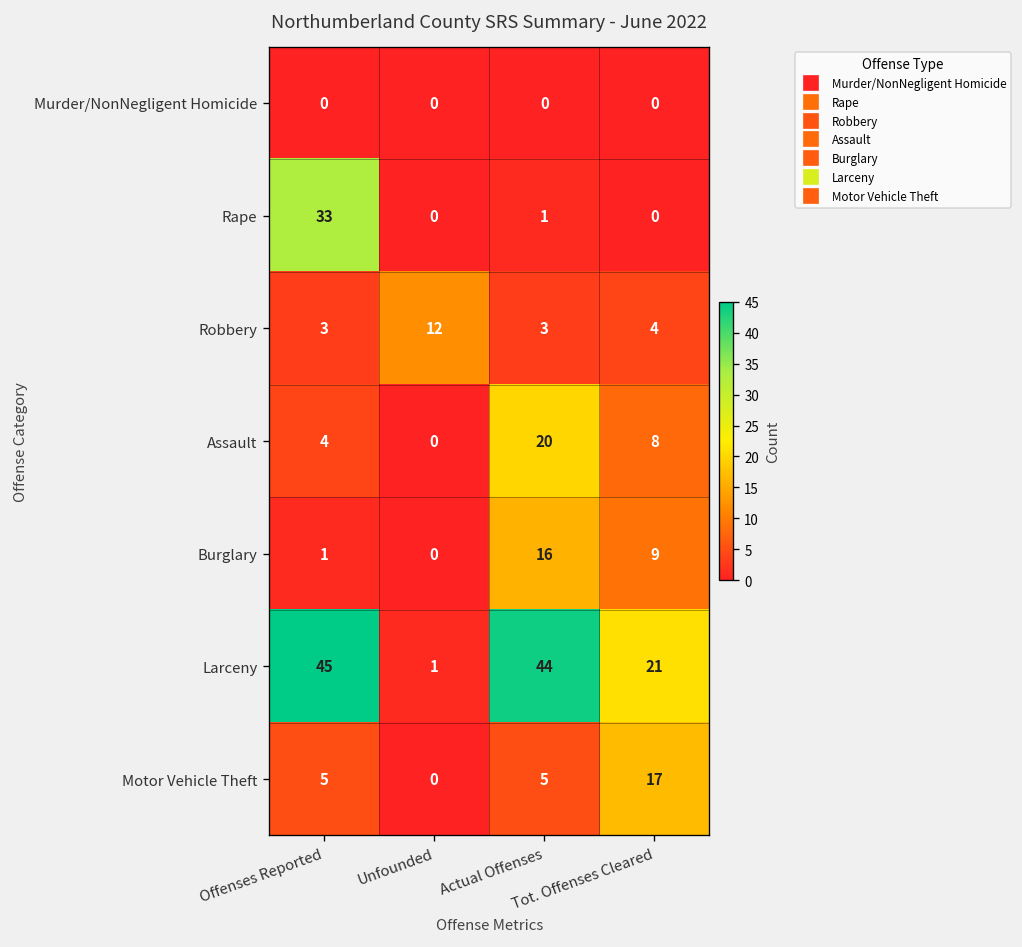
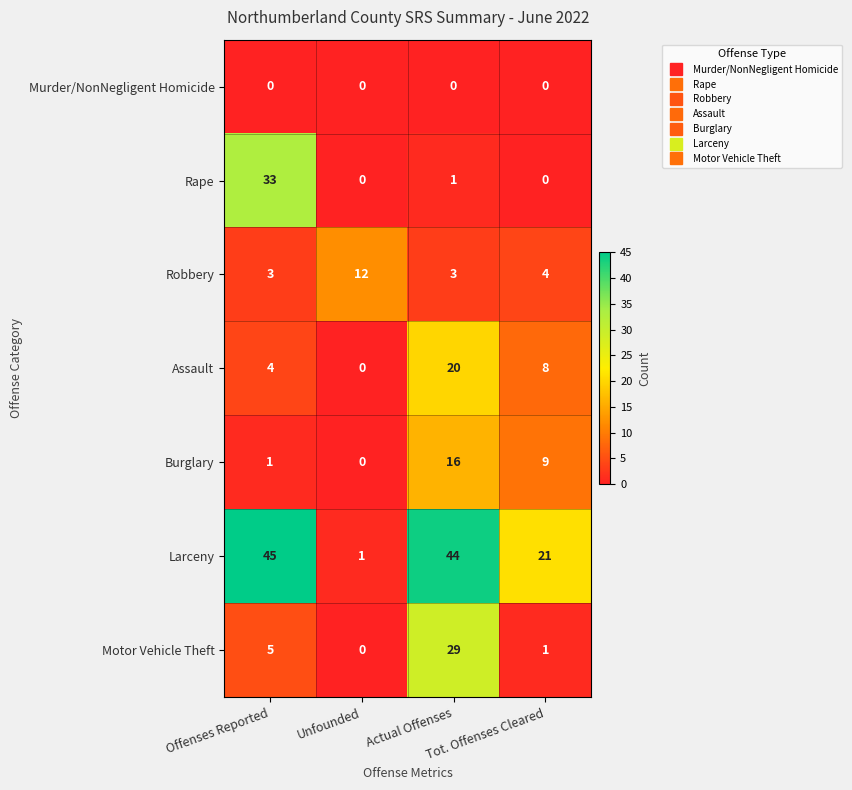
Motor Vehicle Theft, Actual Offenses: 5 -> 29
Motor Vehicle Theft, Tot. Offenses Cleared: 17 -> 1
